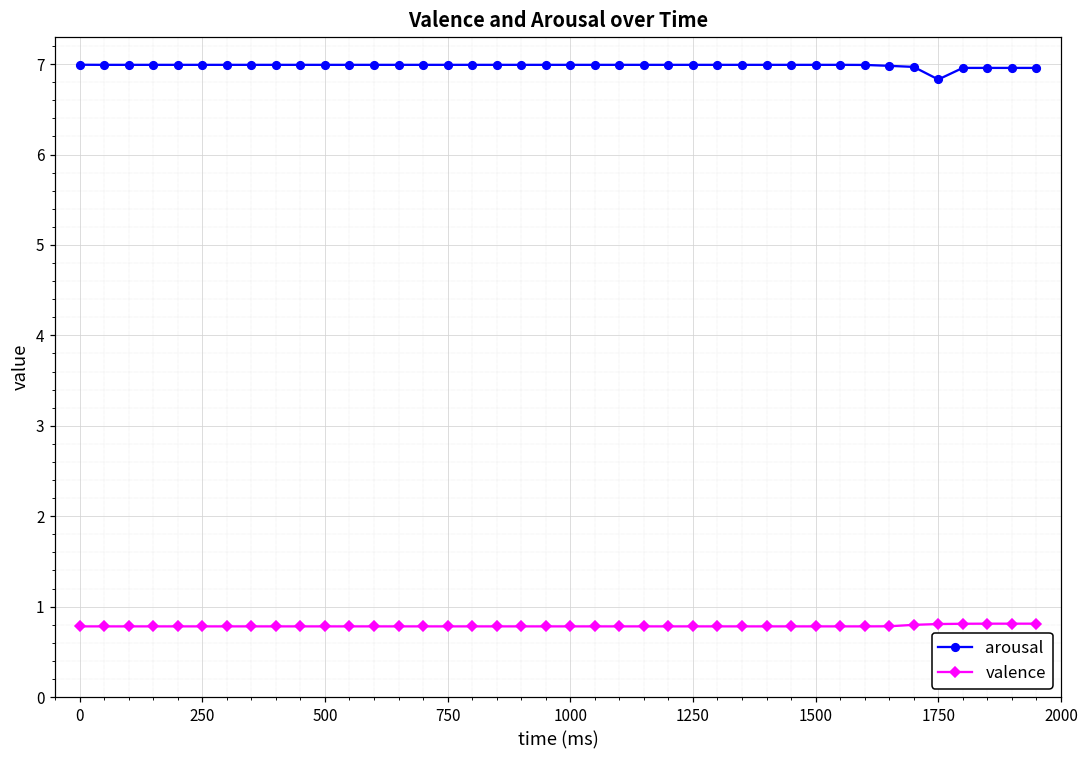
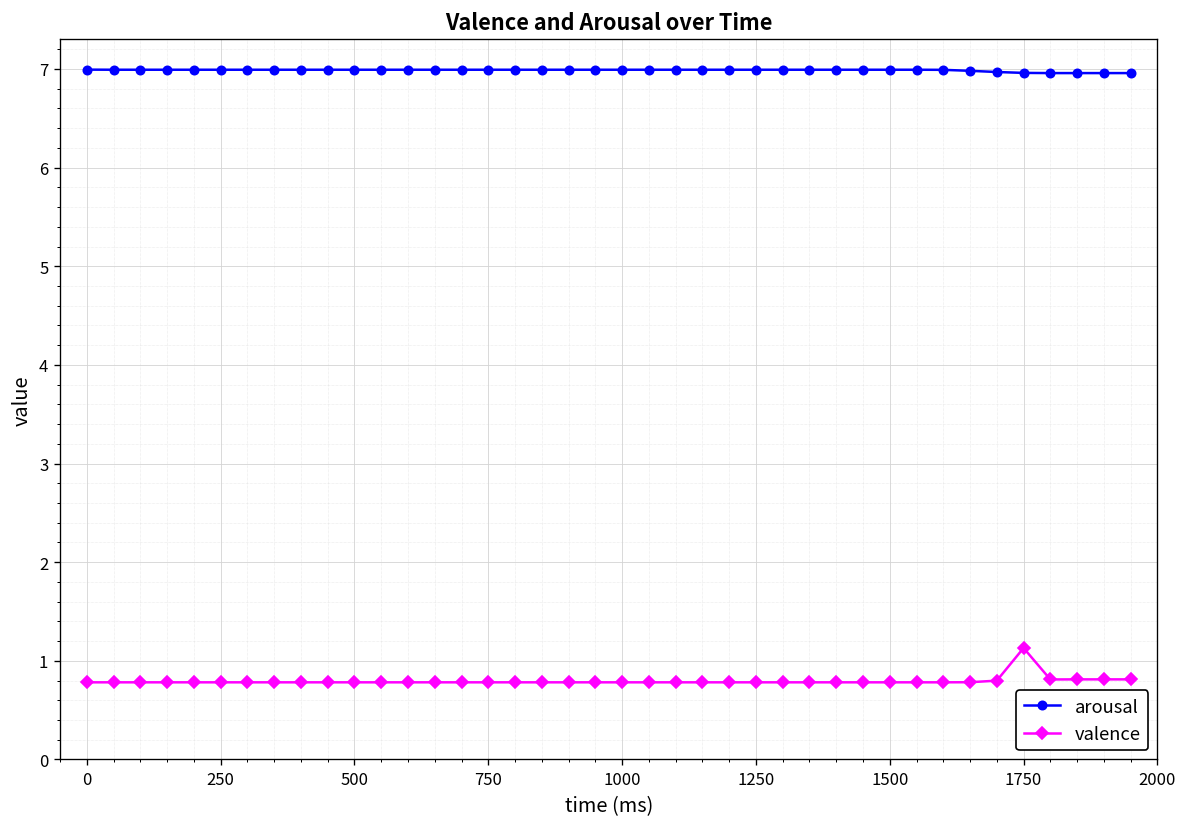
arousal, 1750: 6.8 -> 7.0
valence, 1750: 0.8 -> 1.1
